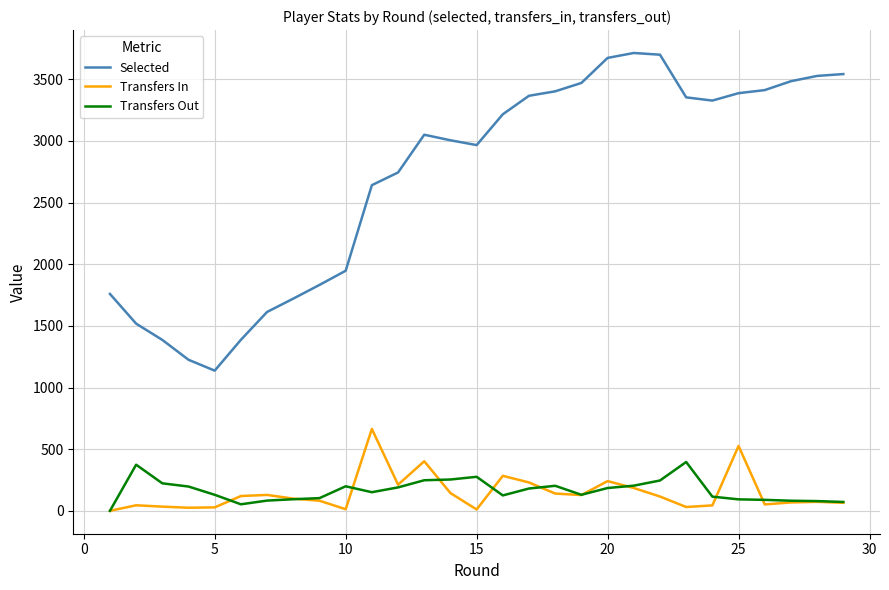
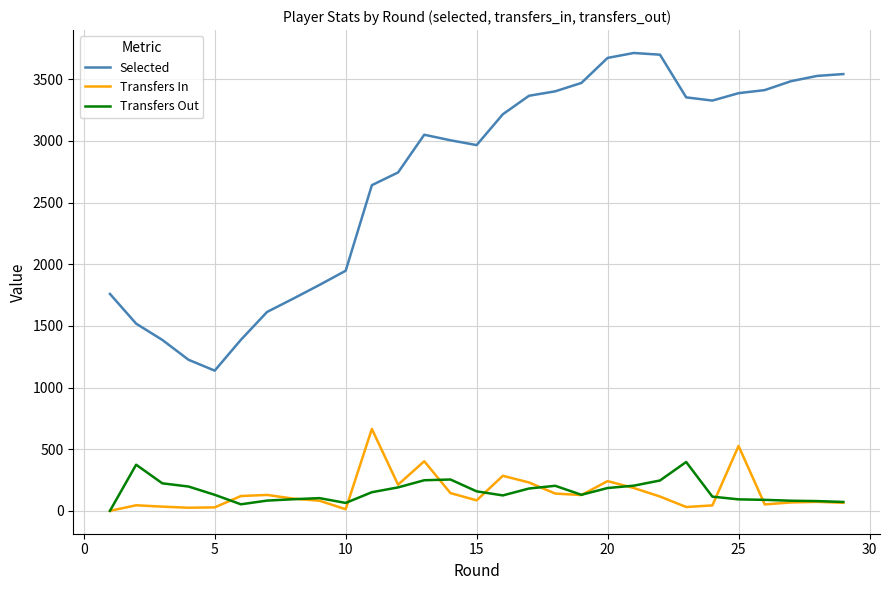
Transfers Out, 10: 200 -> 60
Transfers In, 15: 10 -> 90
Transfers Out, 15: 280 -> 160
